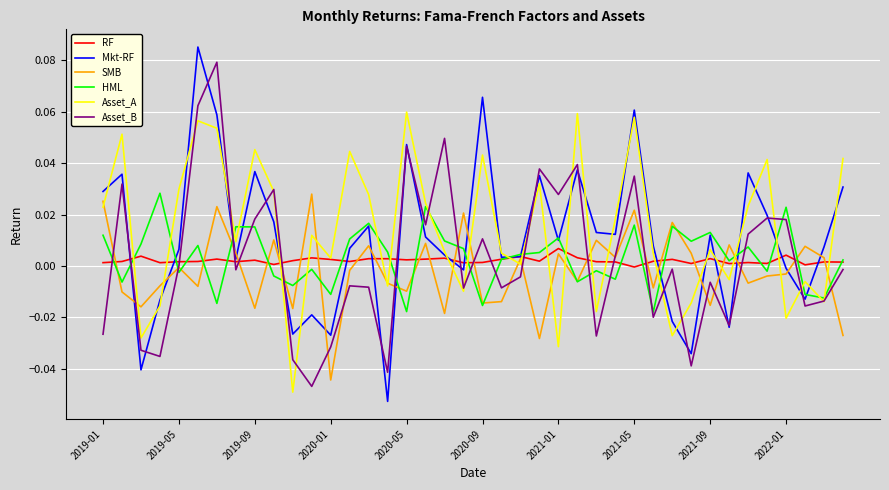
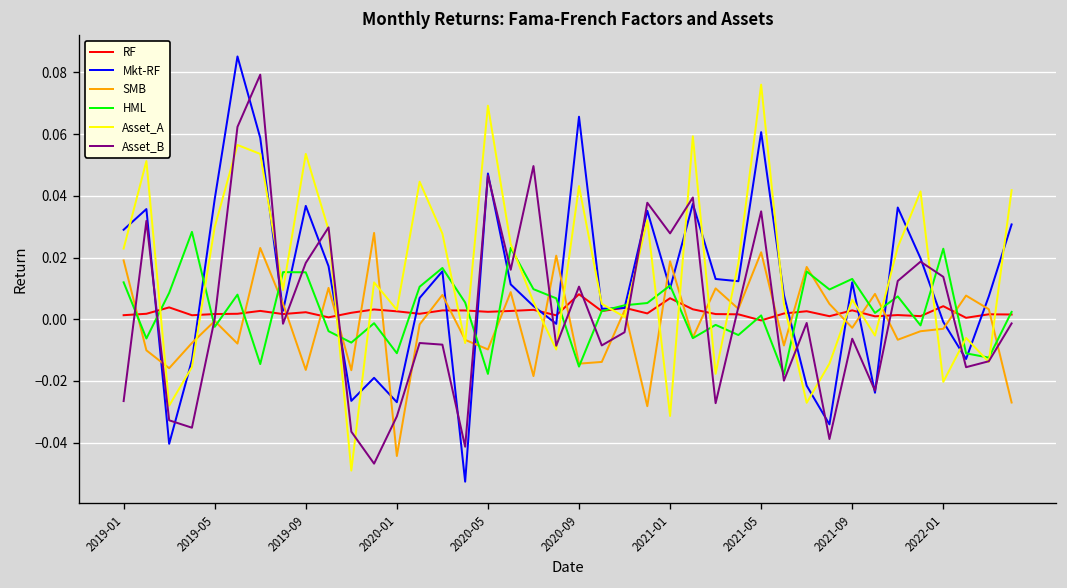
SMB, 2019-01: 0.025 -> 0.019
Mkt-RF, 2019-05: 0.006 -> 0.039
Asset_A, 2019-09: 0.045 -> 0.054
Asset_A, 2020-05: 0.060 -> 0.069
RF, 2020-09: 0.001 -> 0.008
SMB, 2021-01: 0.005 -> 0.019
HML, 2021-05: 0.016 -> 0.001
Asset_A, 2021-05: 0.058 -> 0.076
SMB, 2021-09: -0.015 -> -0.003
Asset_B, 2022-01: 0.018 -> 0.014
